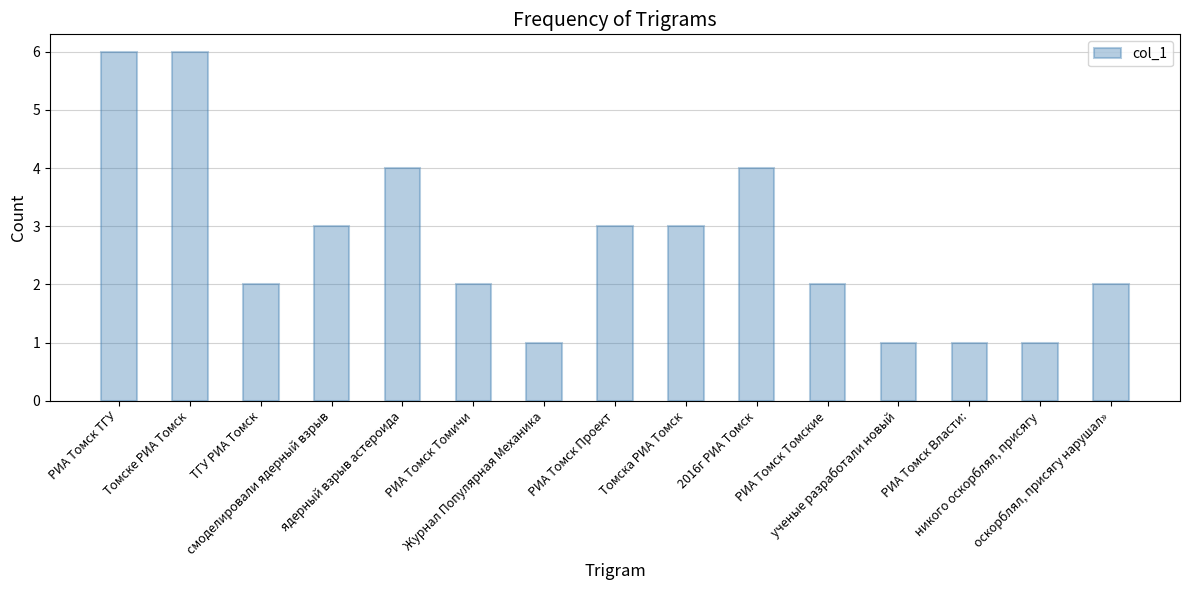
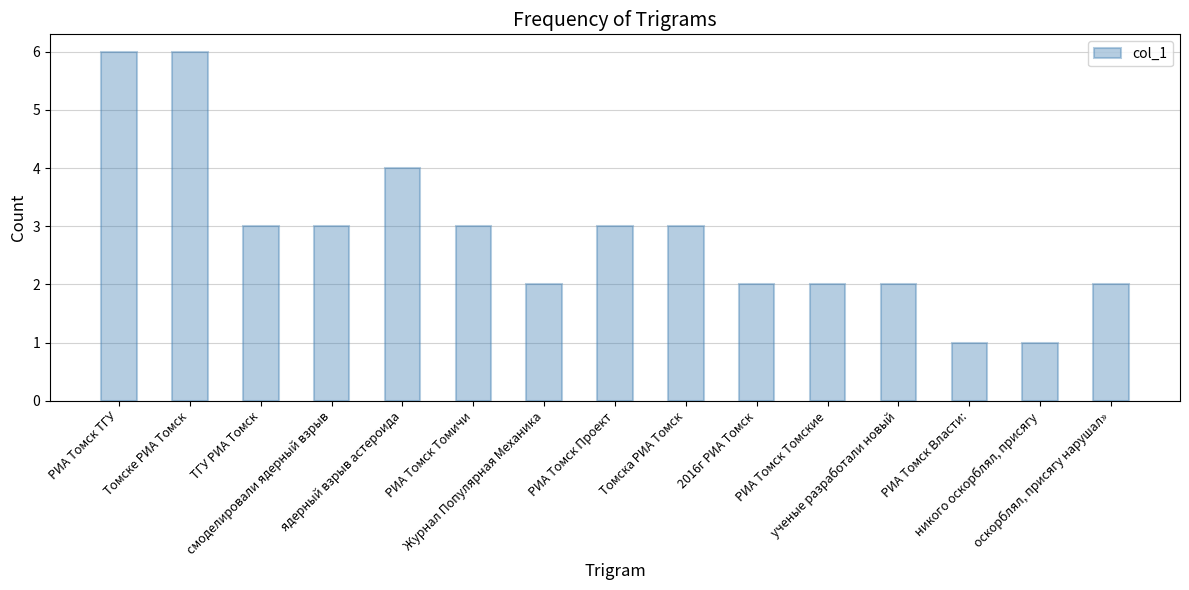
ТГУ РИА Томск: 2 -> 3
РИА Томск Томичи: 2 -> 3
Журнал Популярная Механика: 1 -> 2
2016г РИА Томск: 4 -> 2
ученые разработали новый: 1 -> 2
